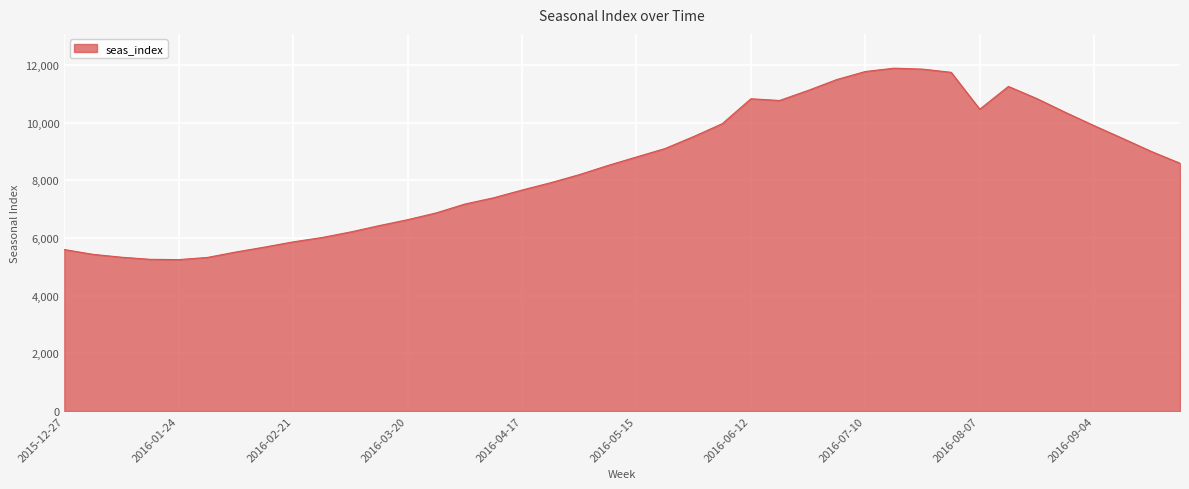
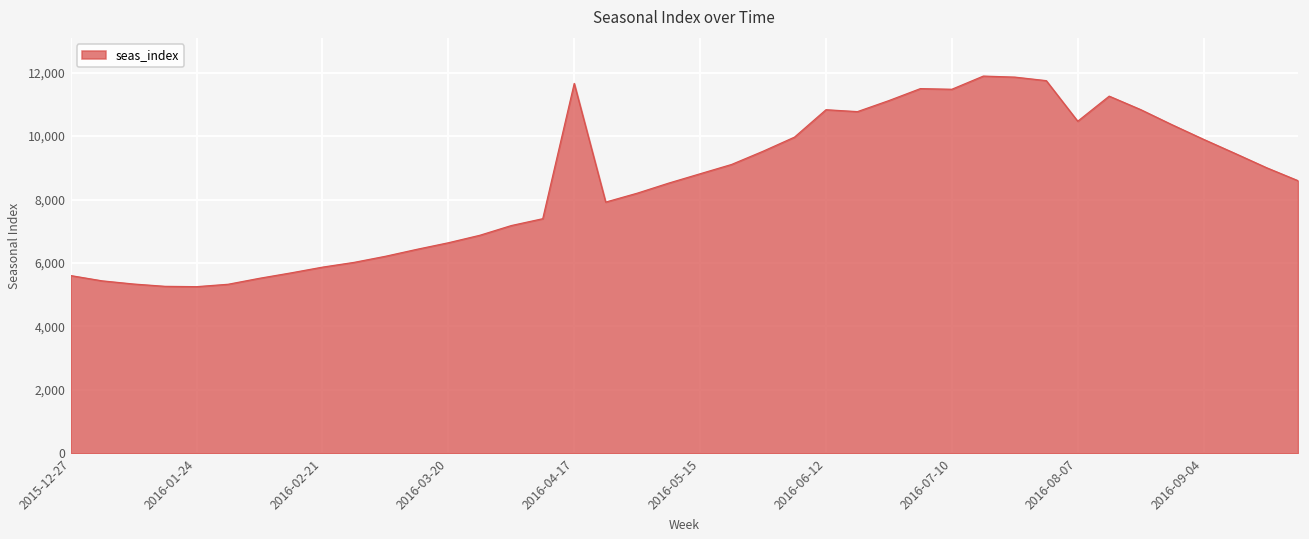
2016-04-17: 7,700 -> 11,700
2016-07-10: 11,800 -> 11,500
